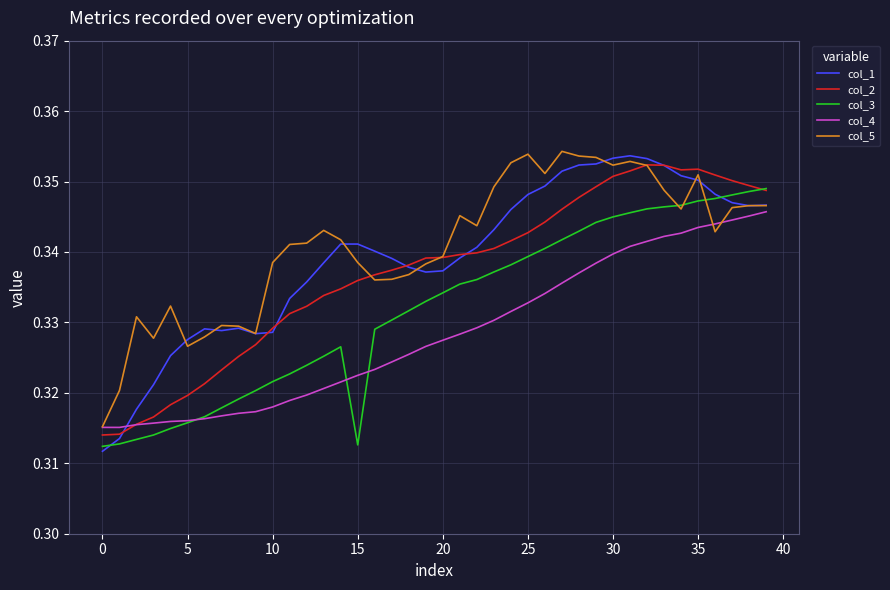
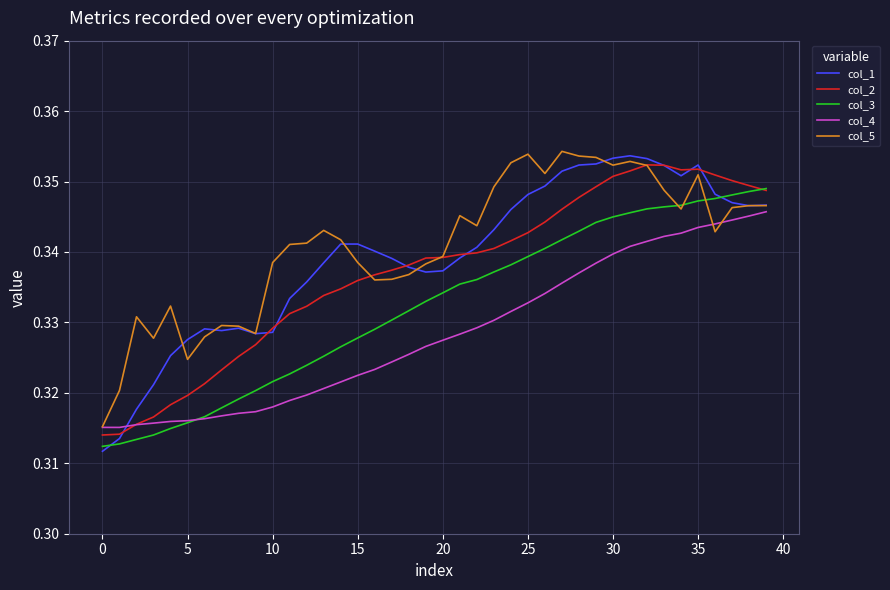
col_5, 5: 0.327 -> 0.325
col_3, 15: 0.313 -> 0.328
col_1, 35: 0.350 -> 0.352
